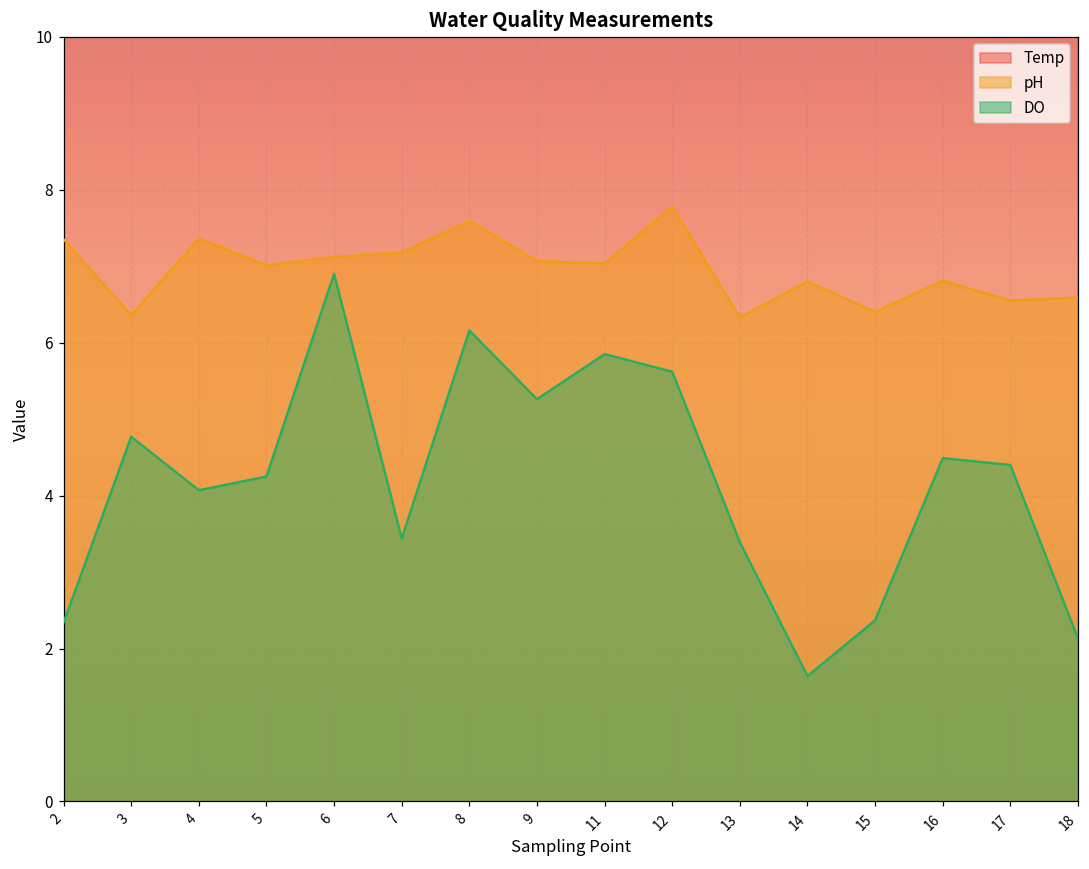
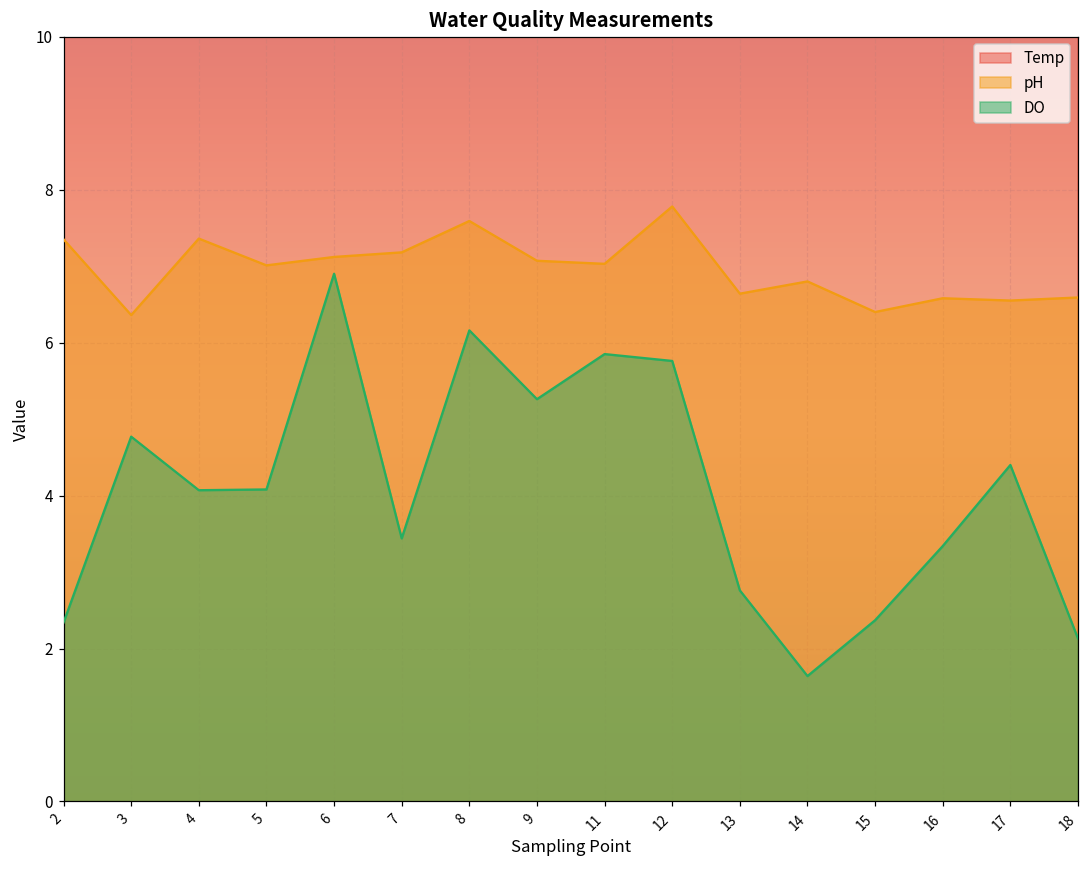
DO, 5: 4.3 -> 4.1
DO, 12: 5.6 -> 5.8
pH, 13: 6.3 -> 6.6
DO, 13: 3.4 -> 2.8
pH, 16: 6.8 -> 6.6
DO, 16: 4.5 -> 3.3
